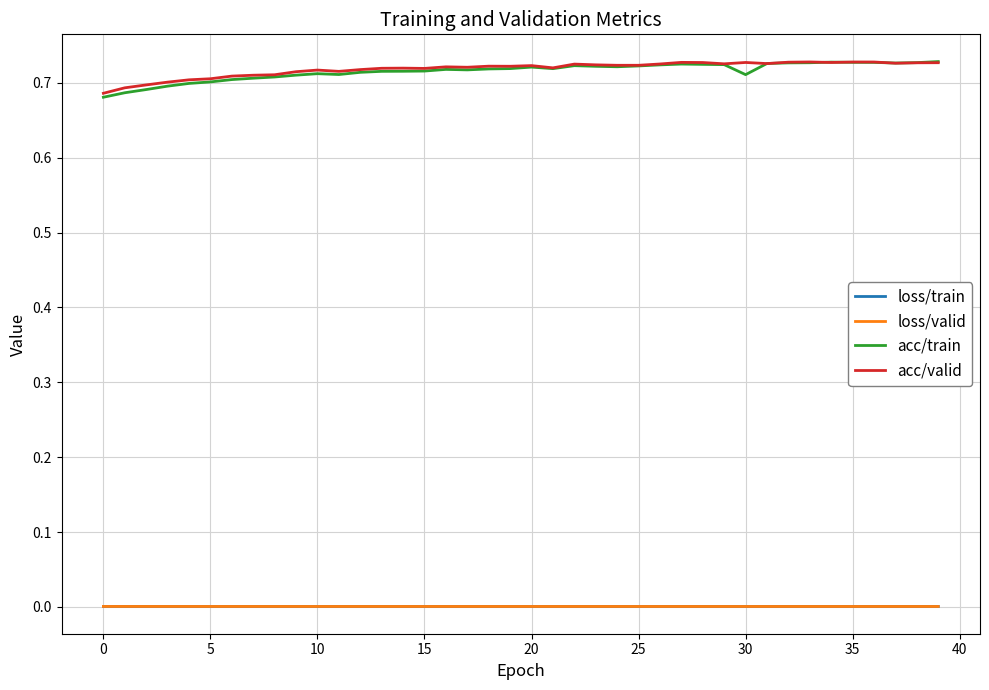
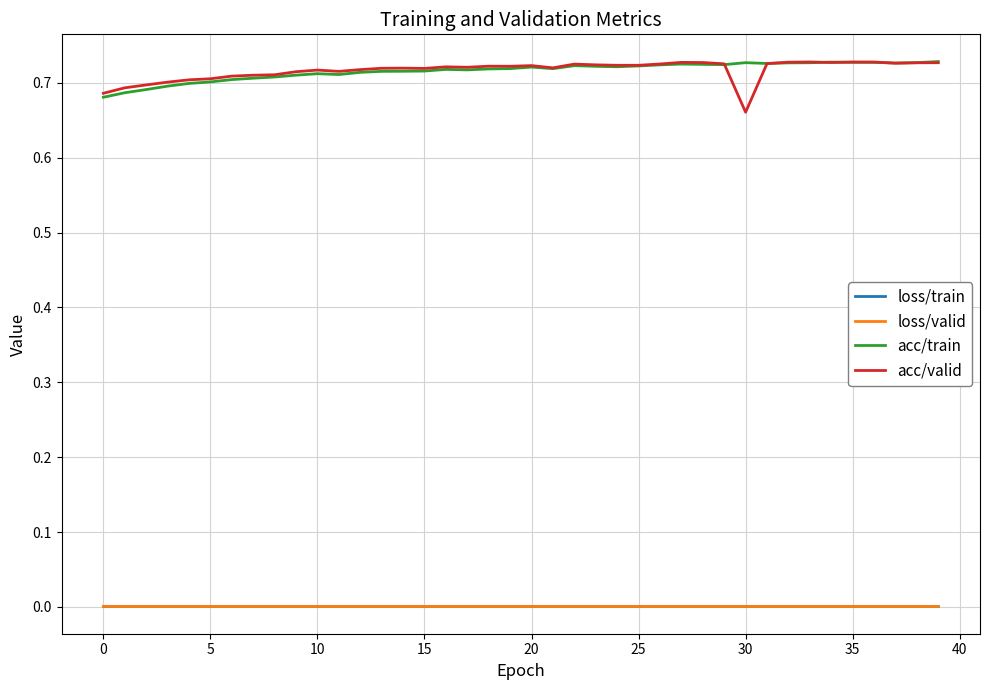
acc/train, 30: 0.71 -> 0.73
acc/valid, 30: 0.73 -> 0.66
